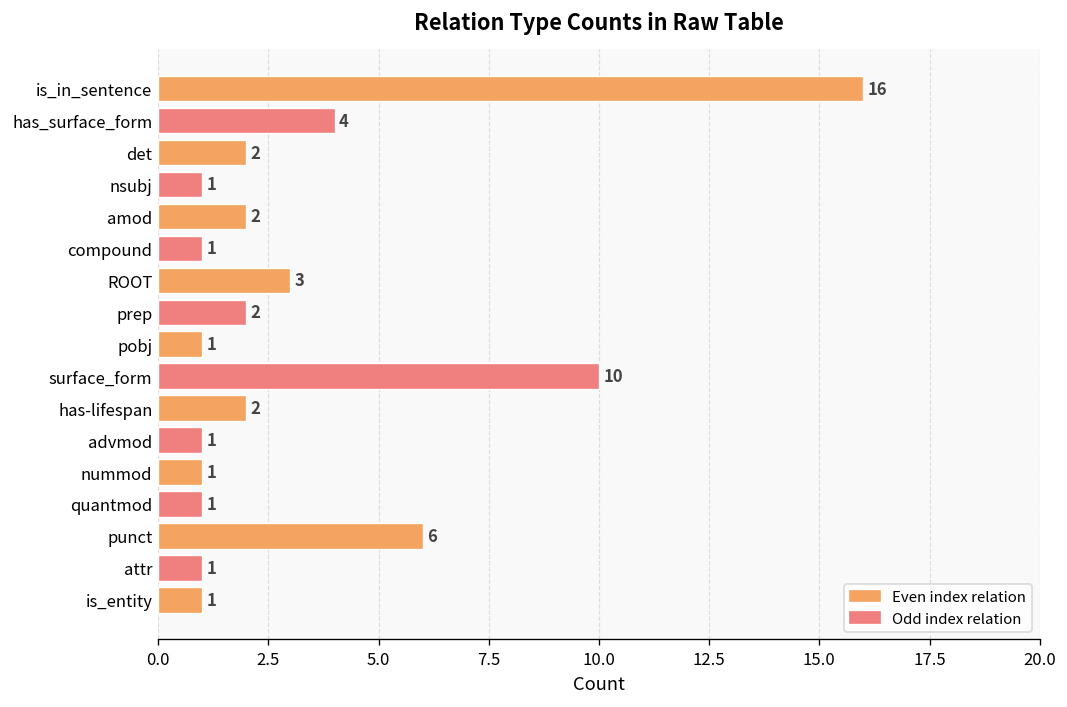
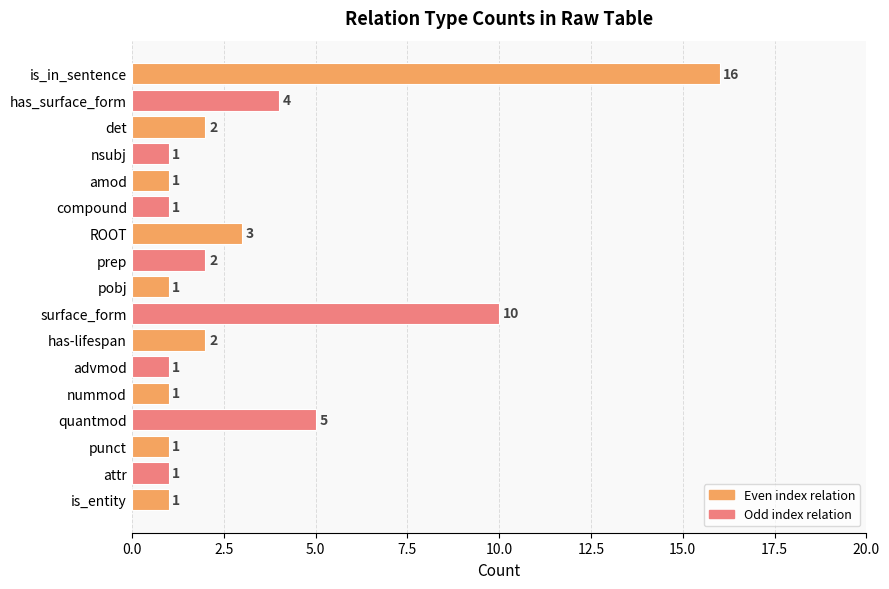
amod: 2 -> 1
quantmod: 1 -> 5
punct: 6 -> 1
